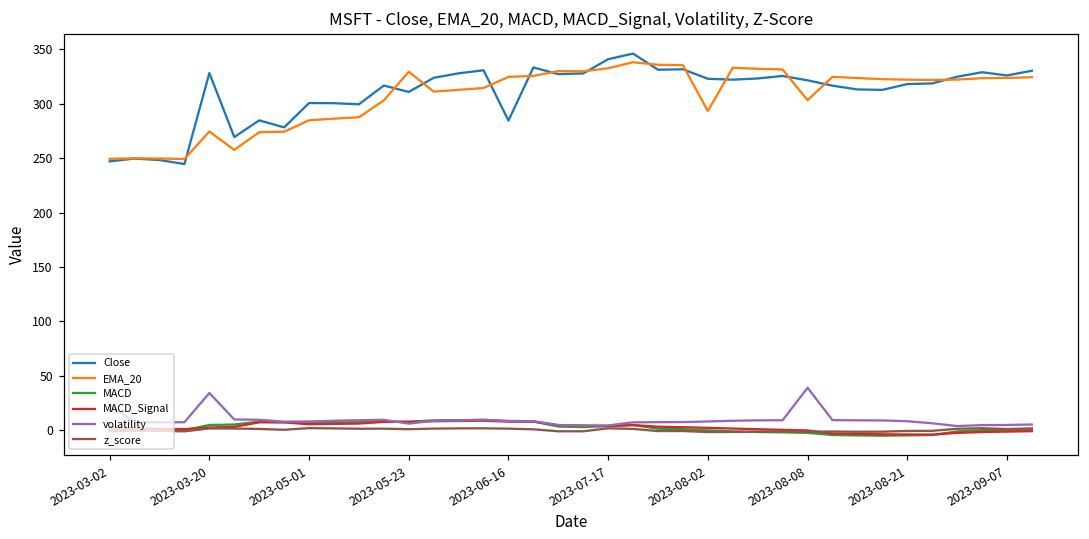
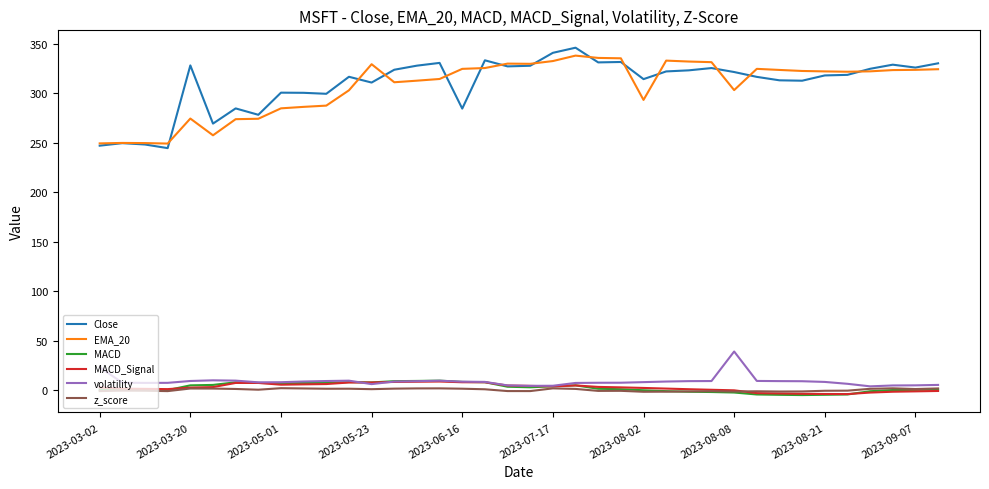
volatility, 2023-03-20: 30 -> 10
Close, 2023-08-02: 320 -> 310
